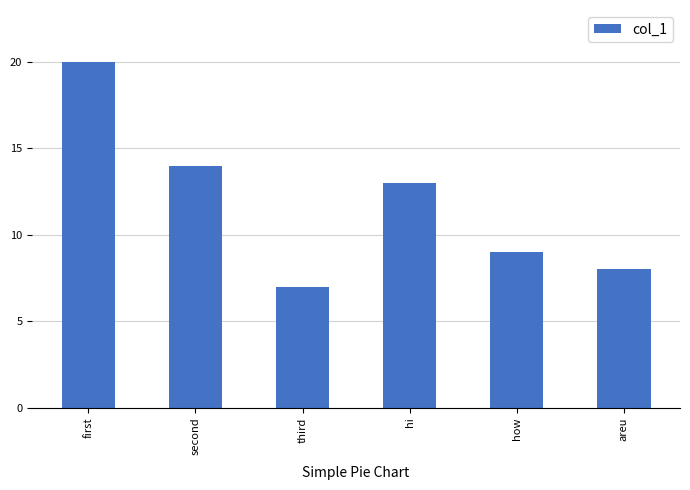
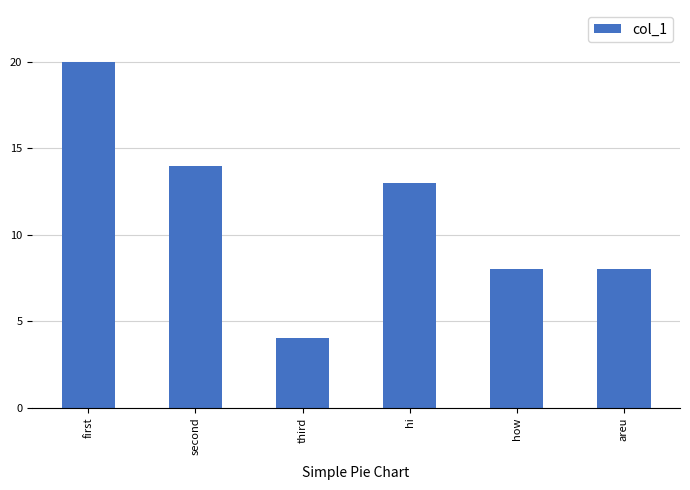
third: 7 -> 4
how: 9 -> 8
